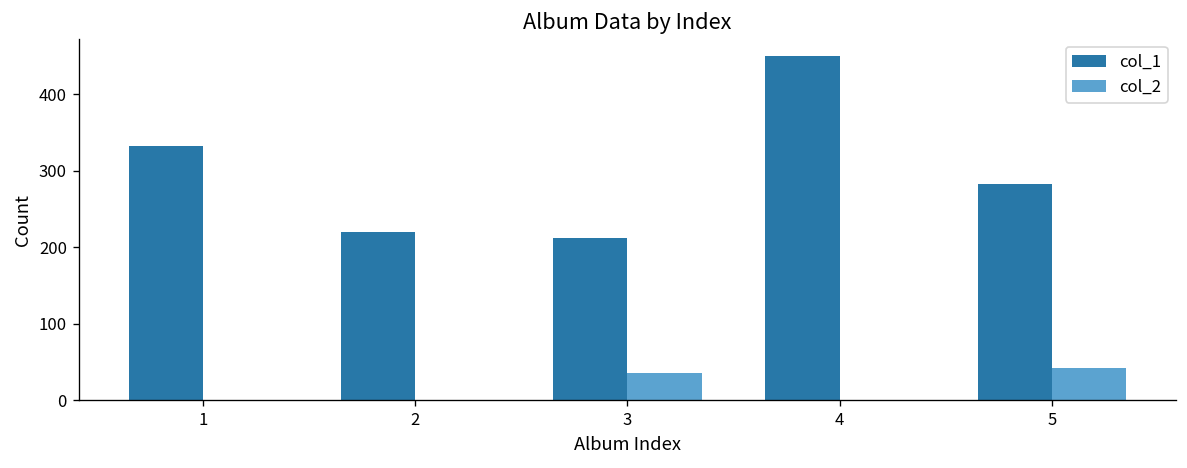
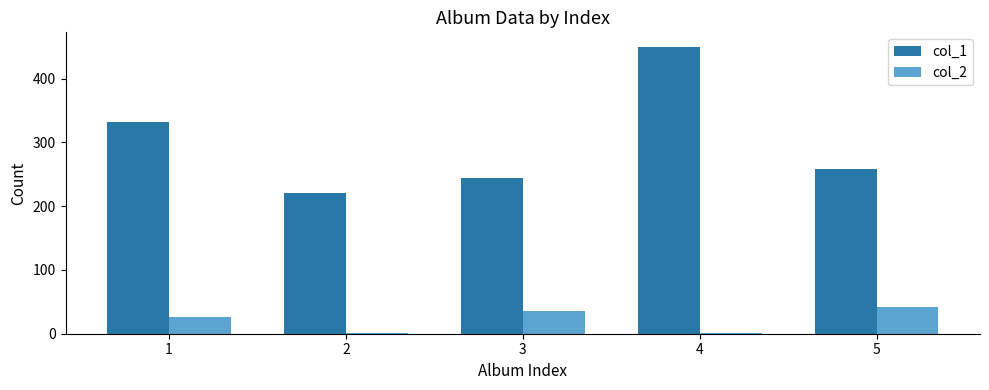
col_2, 1: 0 -> 30
col_1, 3: 210 -> 240
col_1, 5: 280 -> 260
